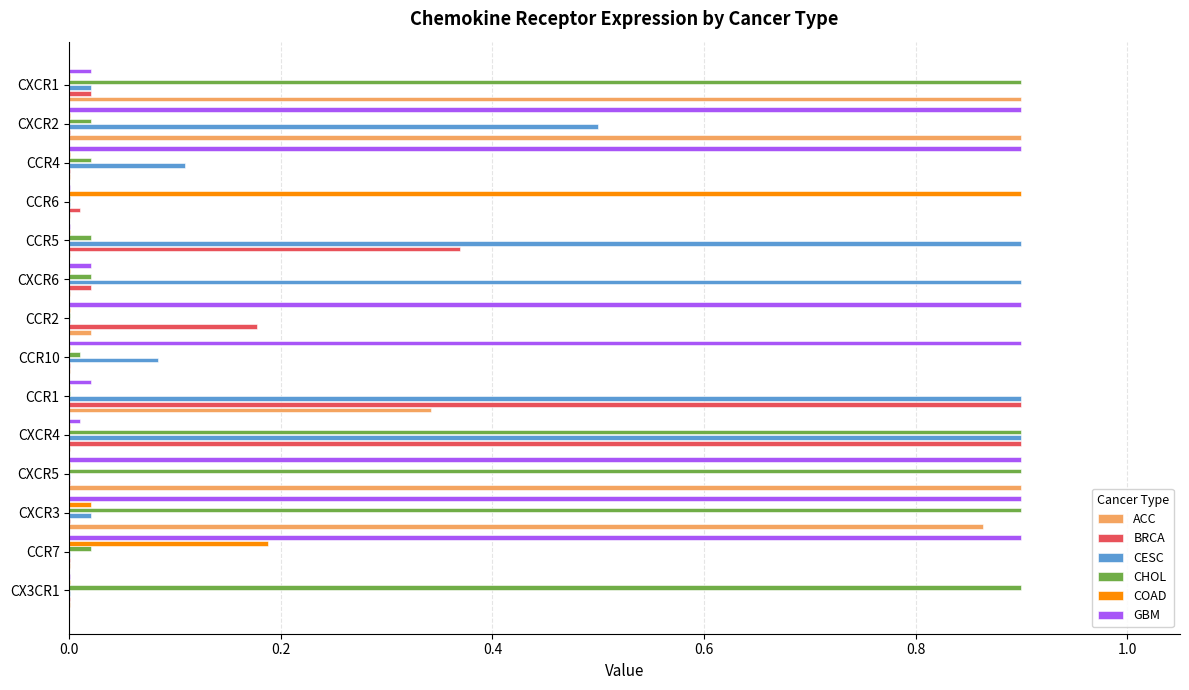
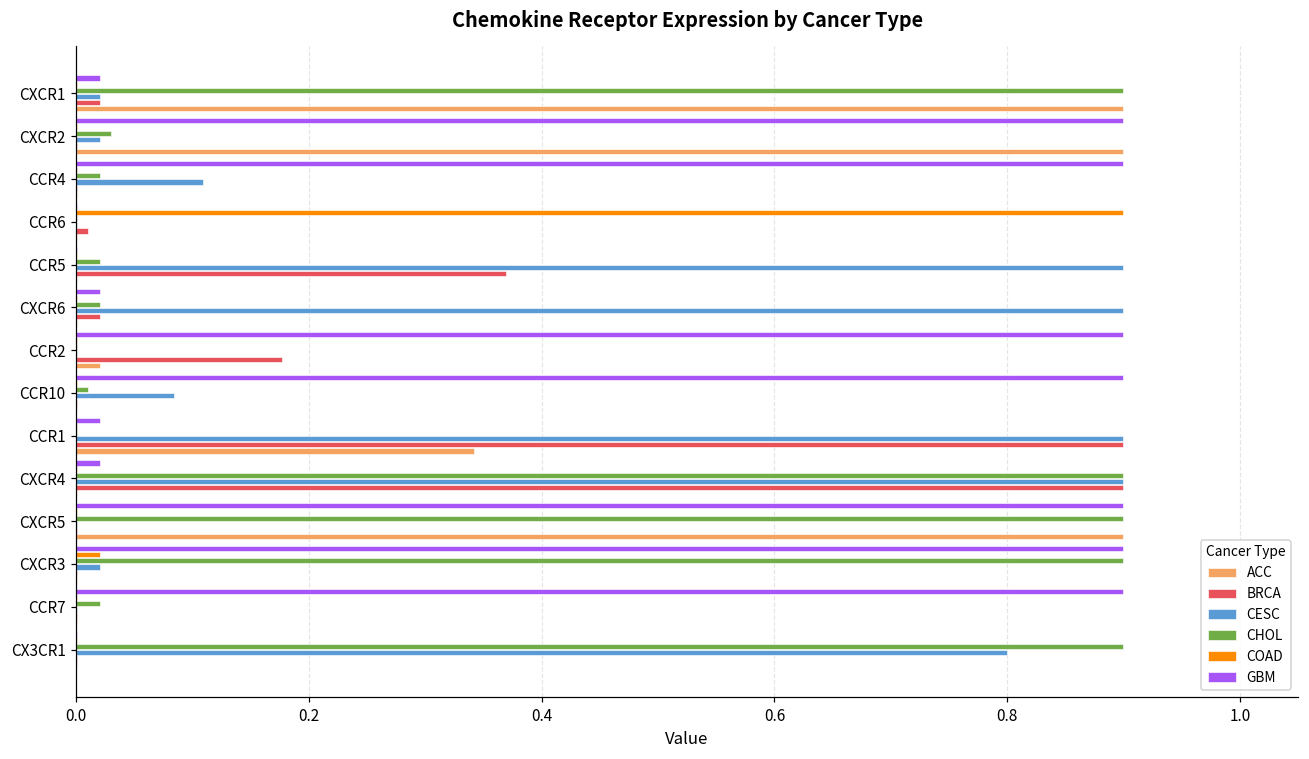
CHOL, CXCR2: 0.02 -> 0.03
CESC, CXCR2: 0.50 -> 0.02
GBM, CXCR4: 0.01 -> 0.02
ACC, CXCR3: 0.864 -> 0.001
COAD, CCR7: 0.188 -> 0.001
CESC, CX3CR1: 0.001 -> 0.800
